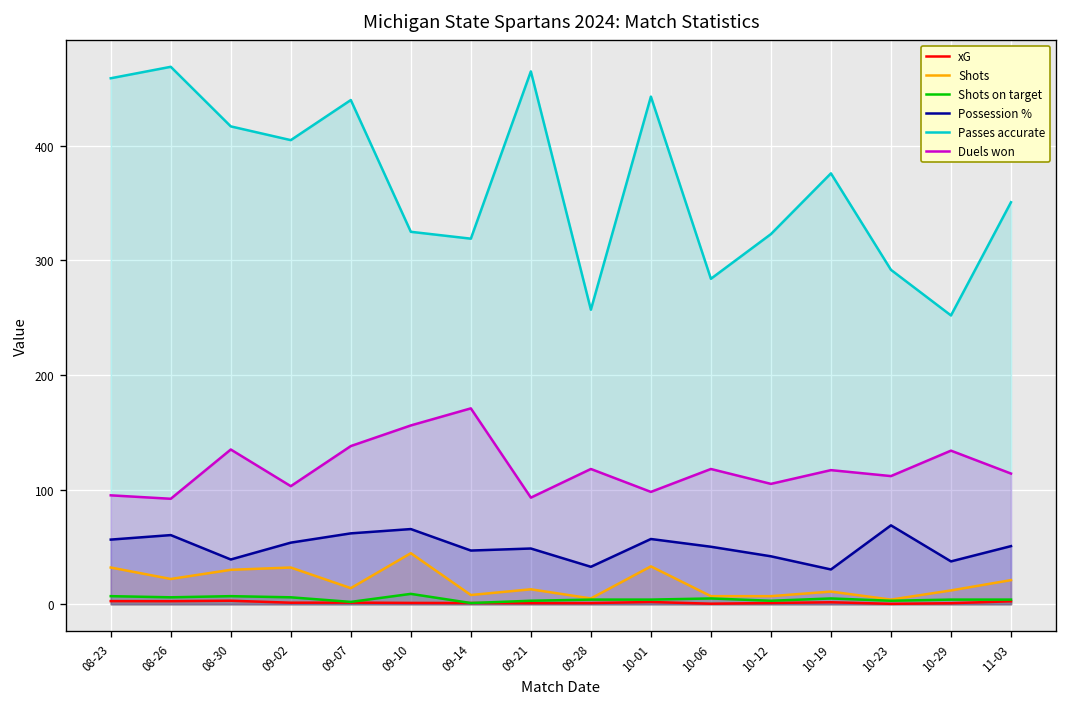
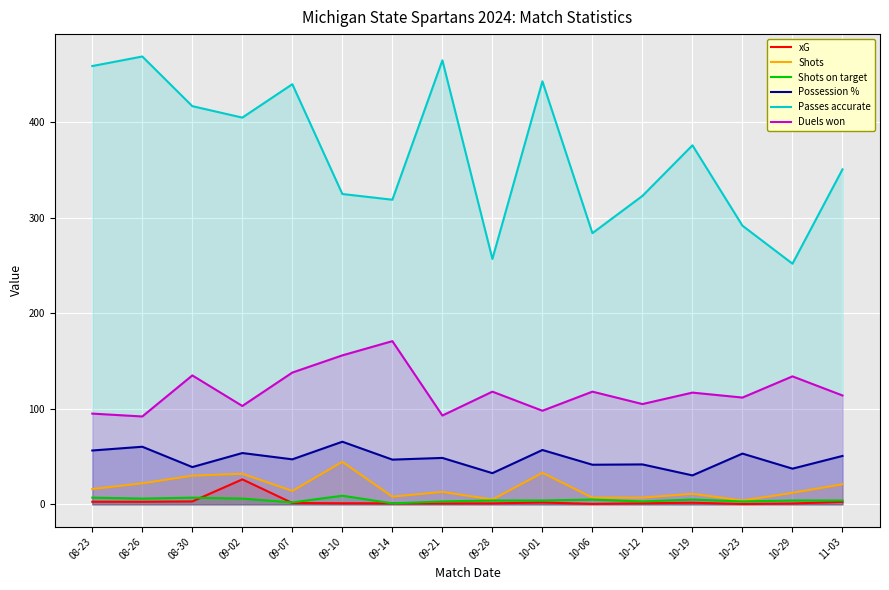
Shots, 08-23: 30 -> 20
xG, 09-02: 0 -> 30
Possession %, 09-07: 60 -> 50
Possession %, 10-06: 50 -> 40
Possession %, 10-23: 70 -> 50
